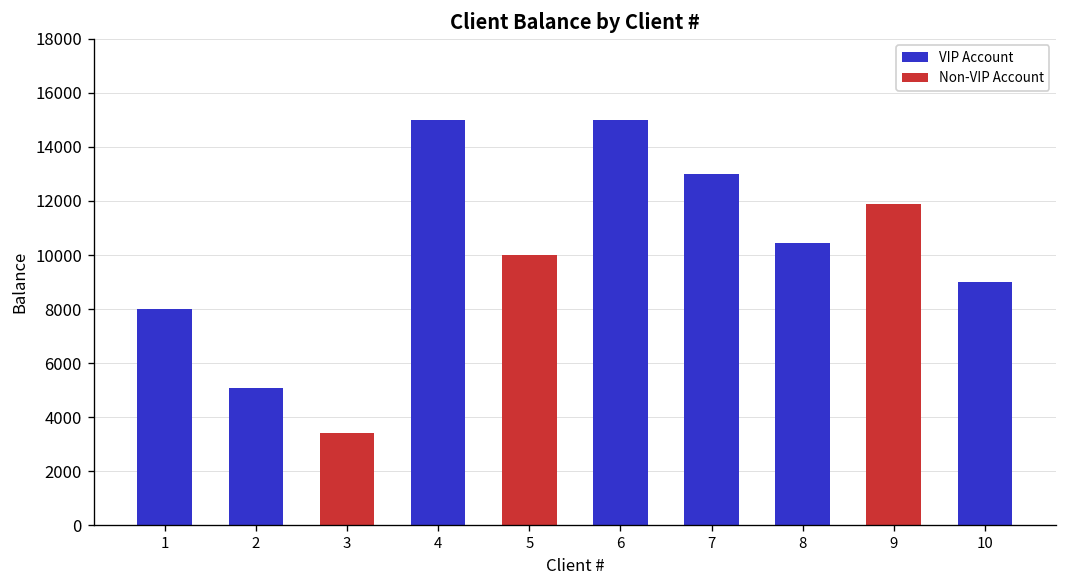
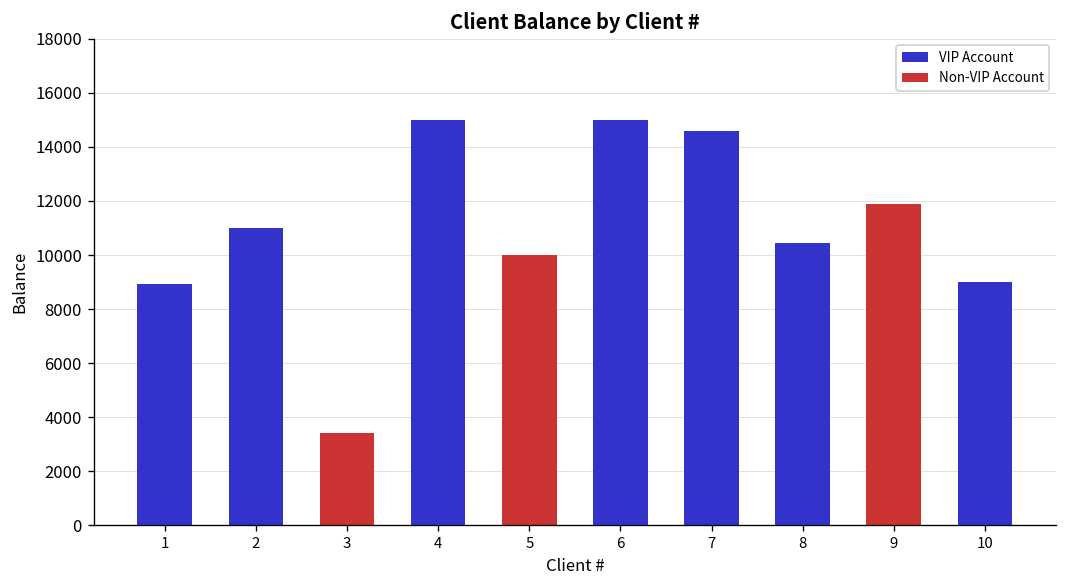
1: 8000 -> 8900
2: 5100 -> 11000
7: 13000 -> 14600
